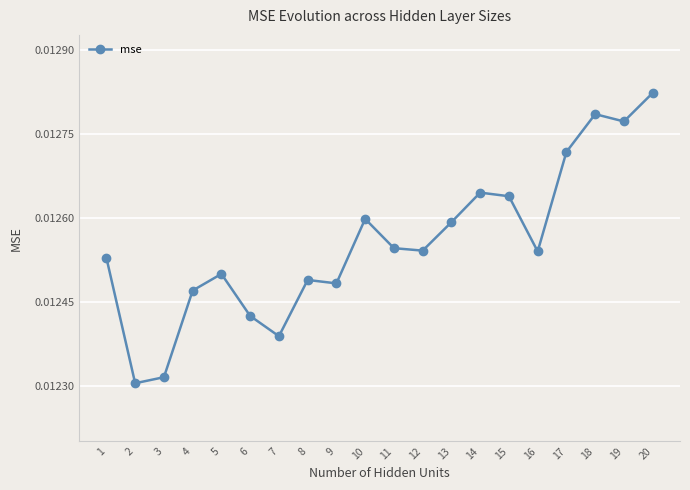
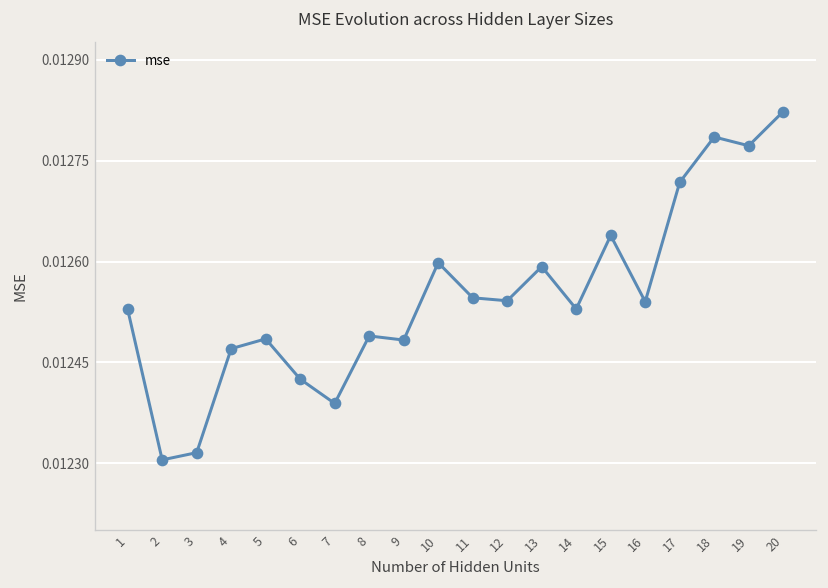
5: 0.01250 -> 0.01249
14: 0.01265 -> 0.01253
